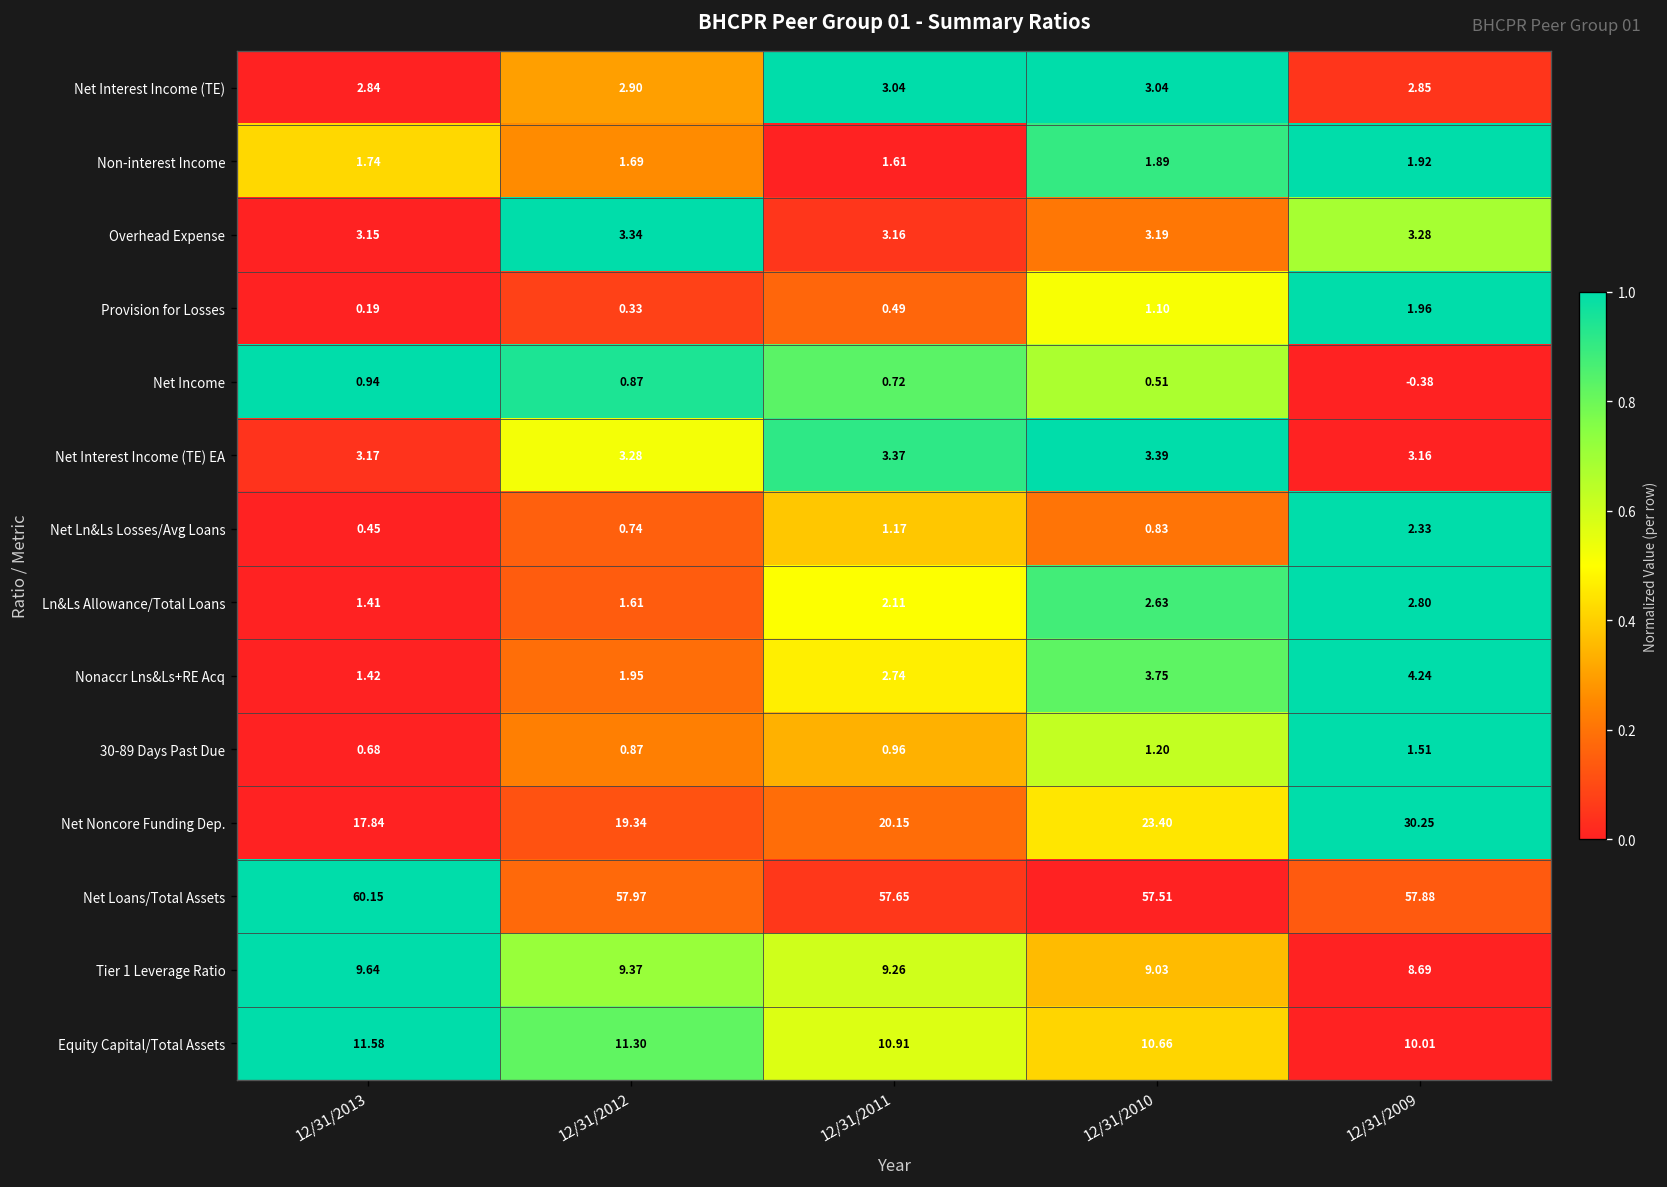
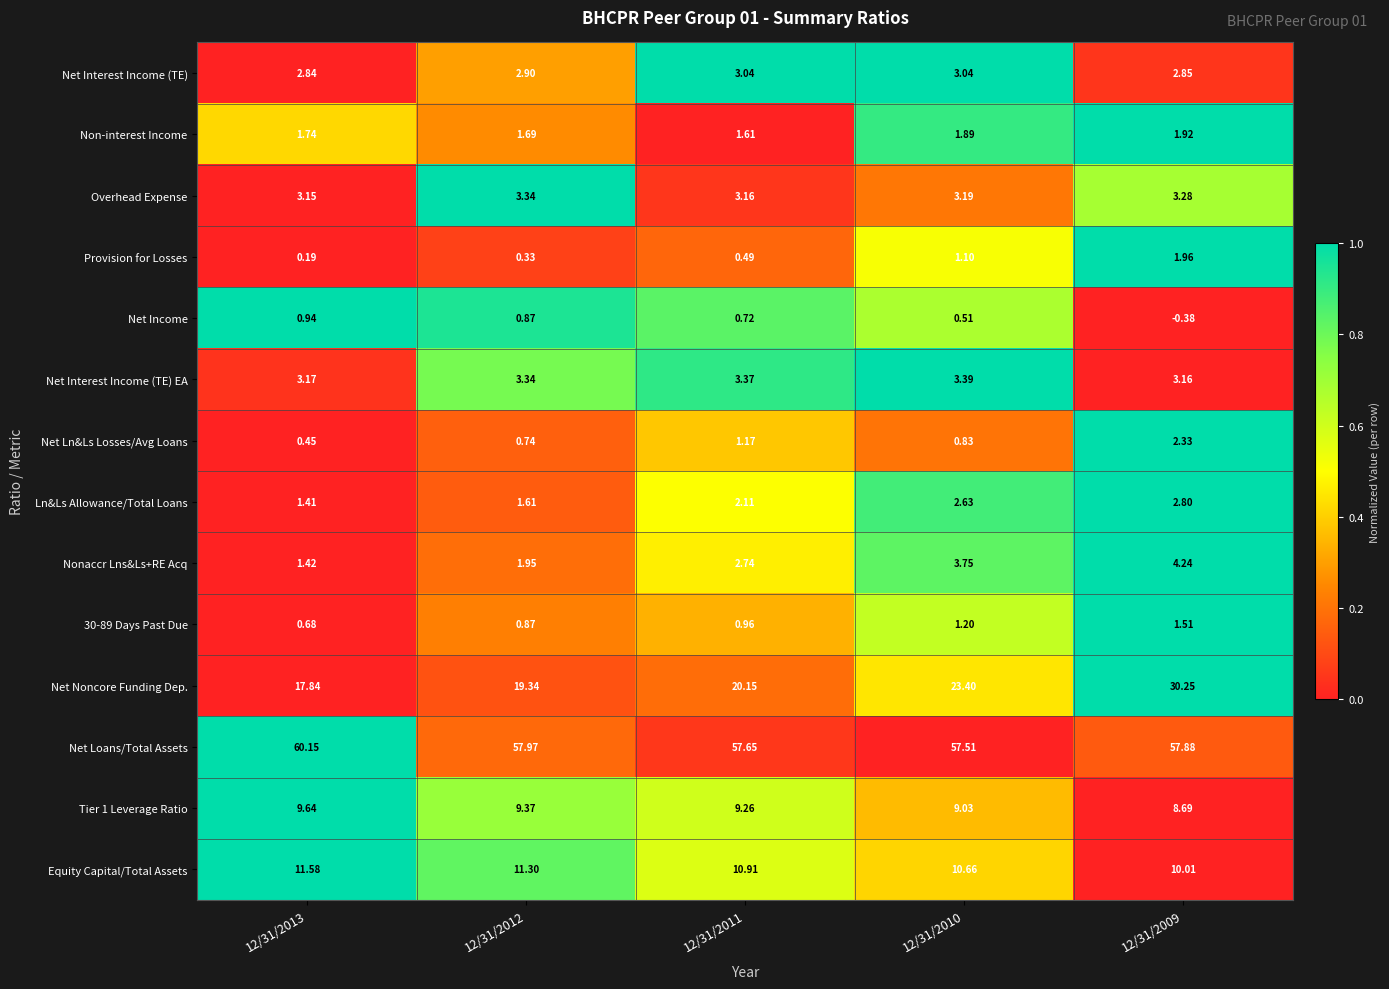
Net Interest Income (TE) EA, 12/31/2012: 3.28 -> 3.34
